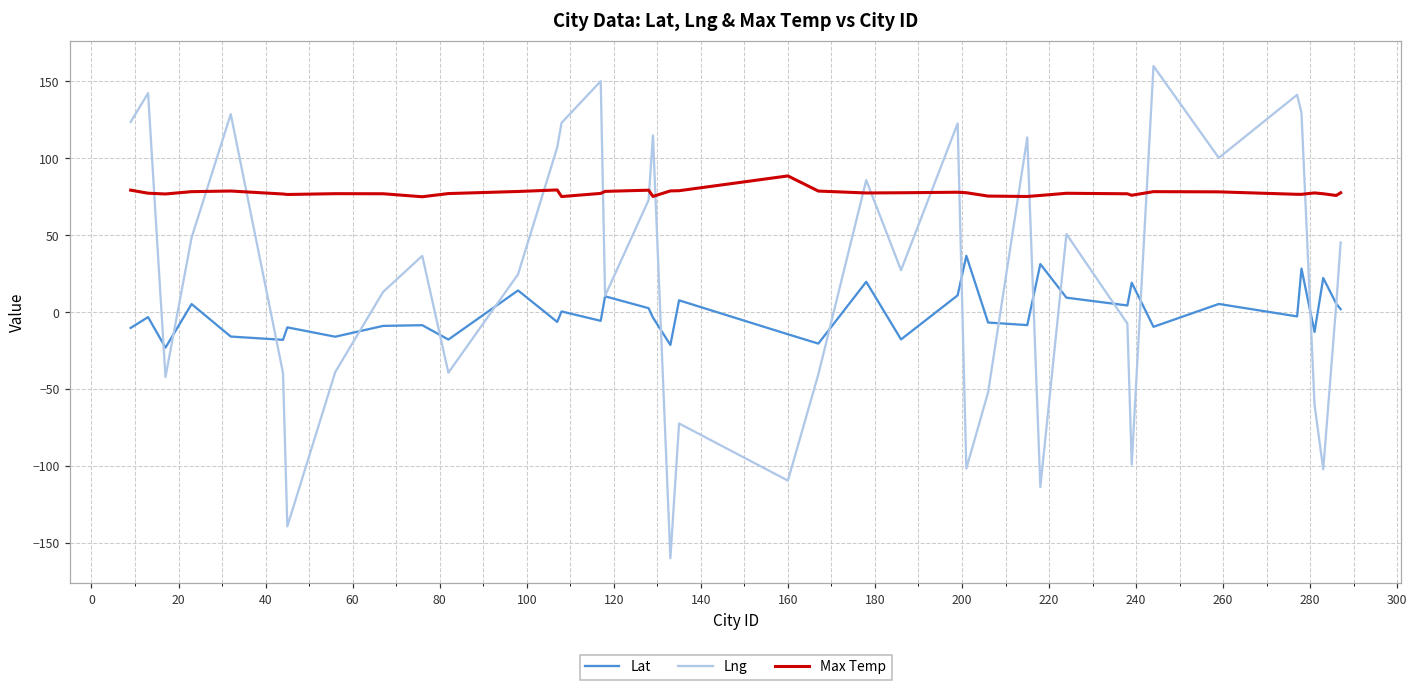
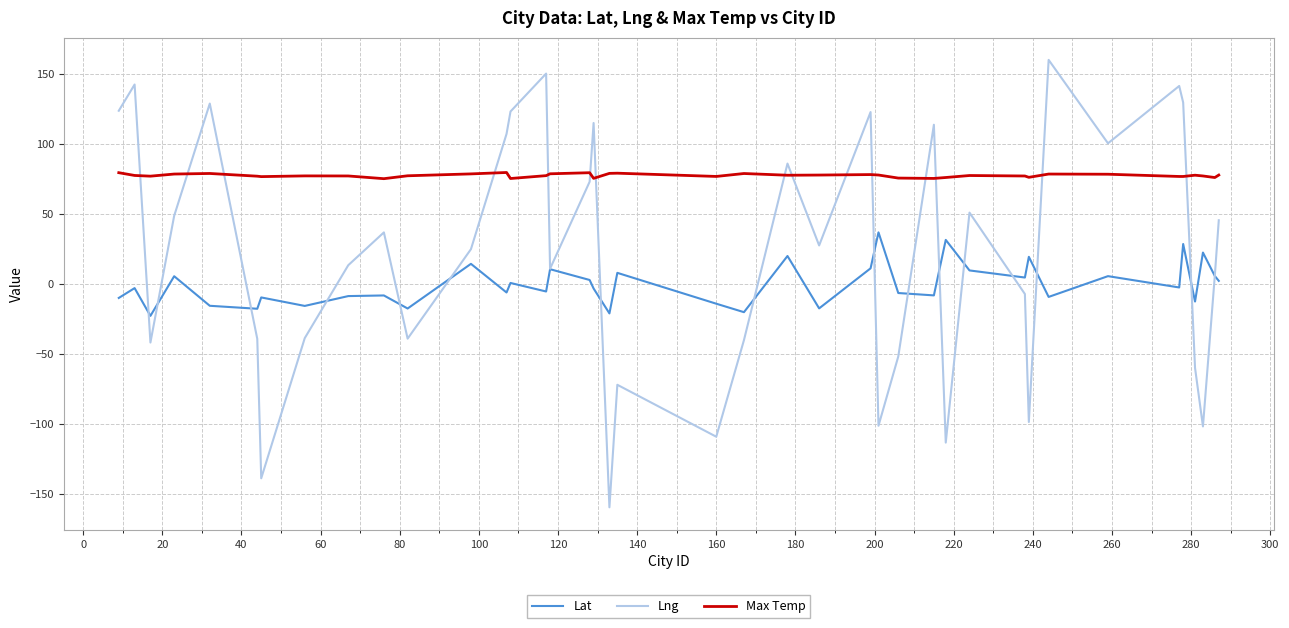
Max Temp, 160: 89 -> 77
